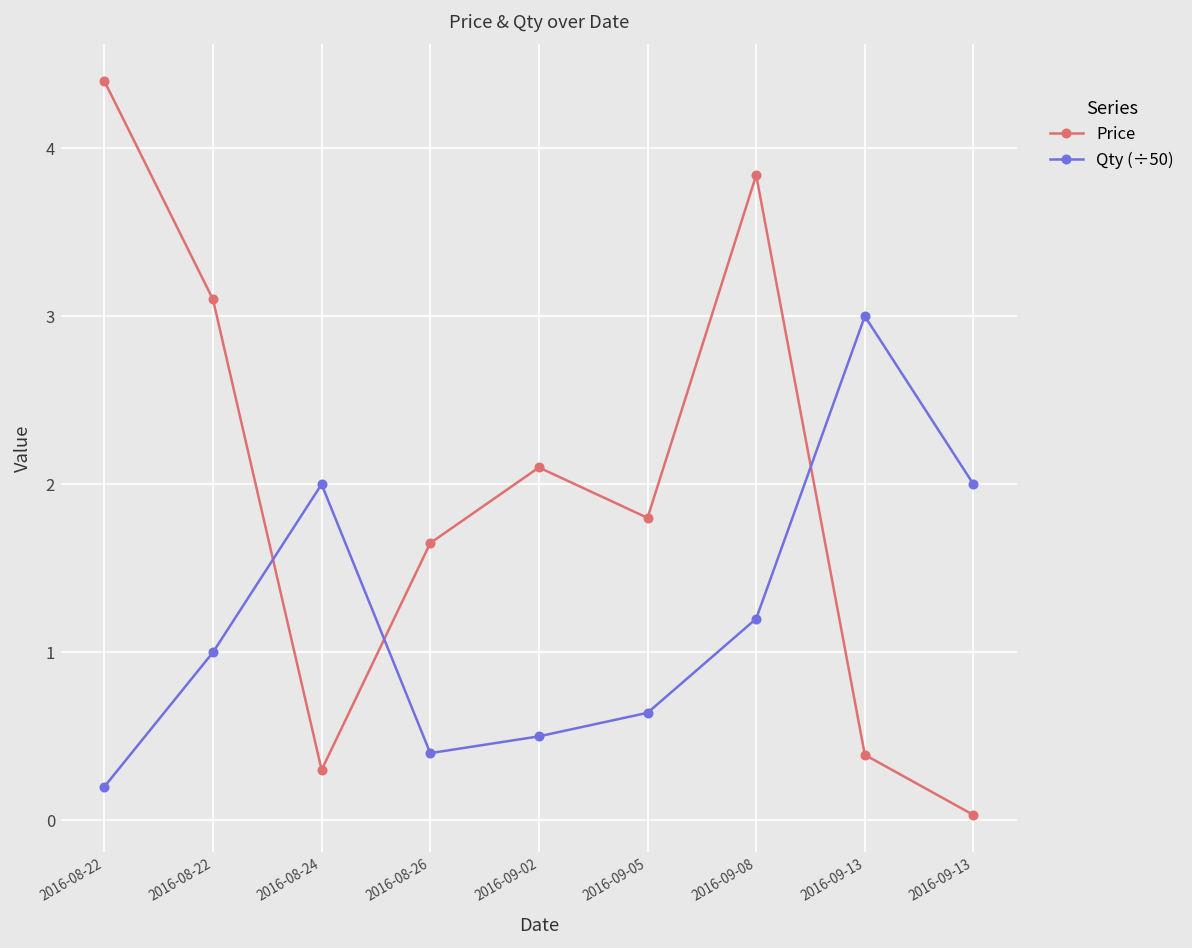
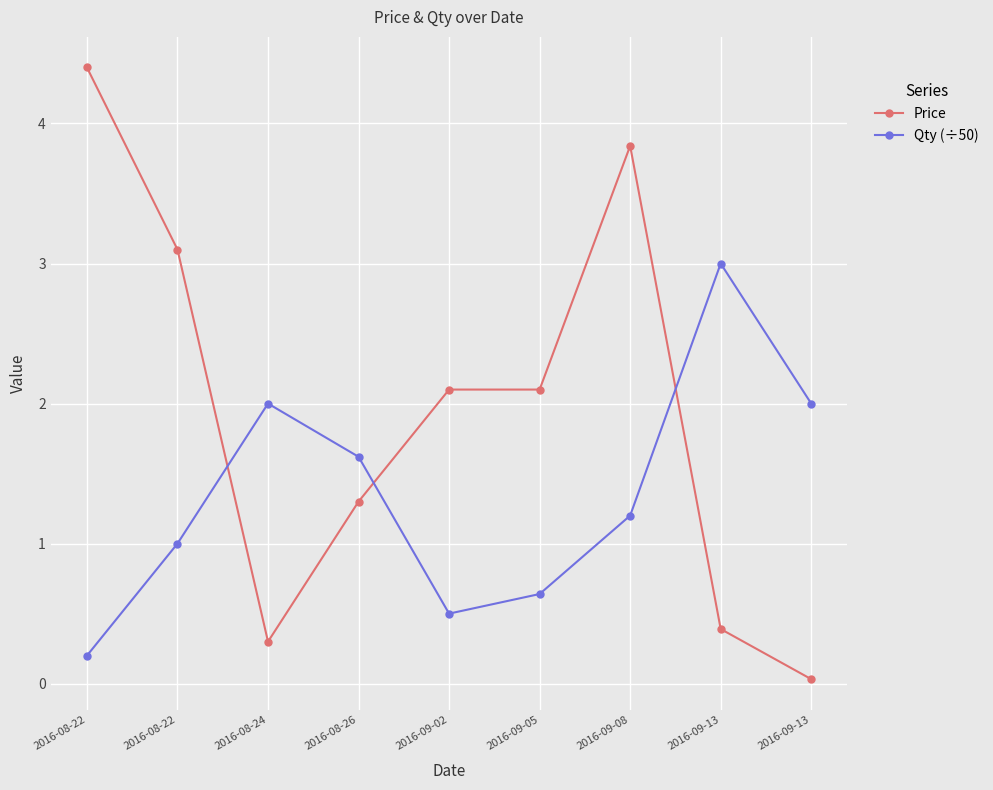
Price, 2016-08-26: 1.65 -> 1.30
Qty (÷50), 2016-08-26: 0.40 -> 1.62
Price, 2016-09-05: 1.8 -> 2.1
